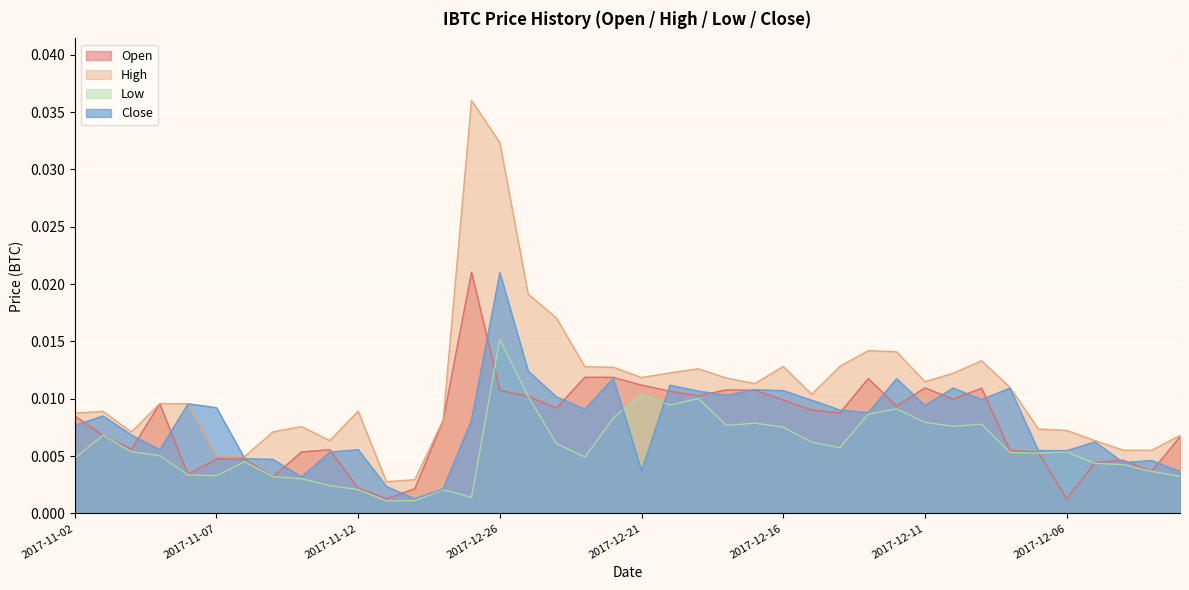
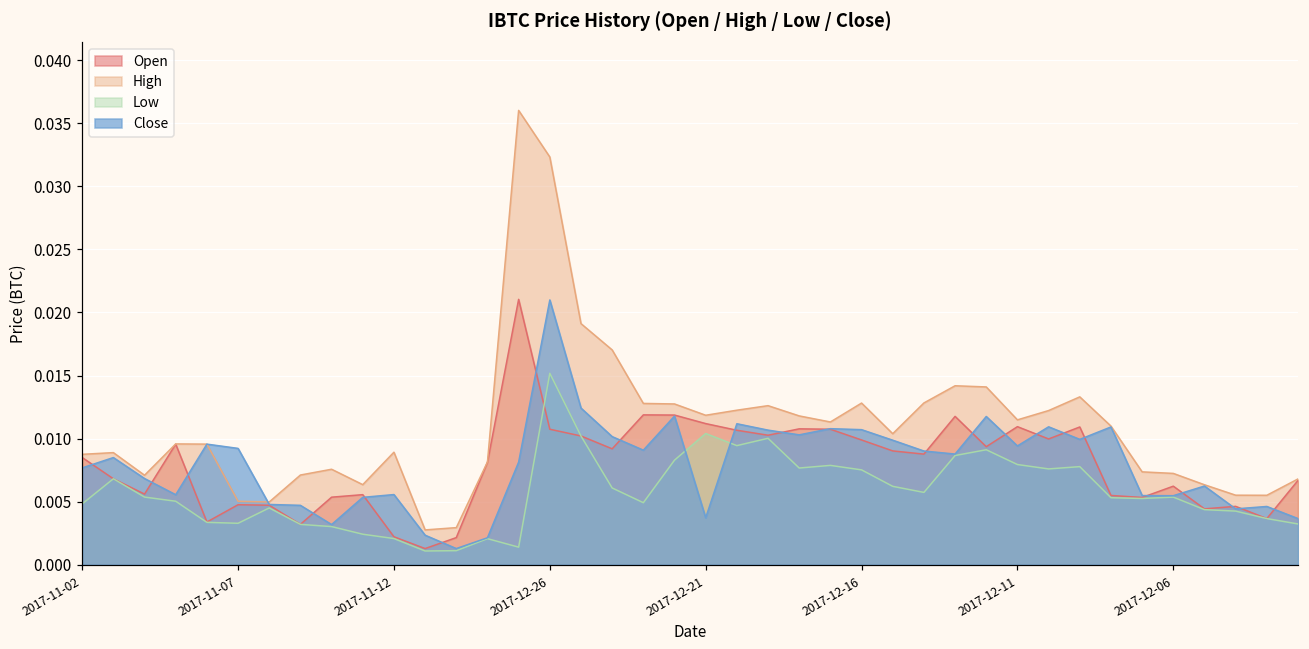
Open, 2017-12-06: 0.0013 -> 0.0062
